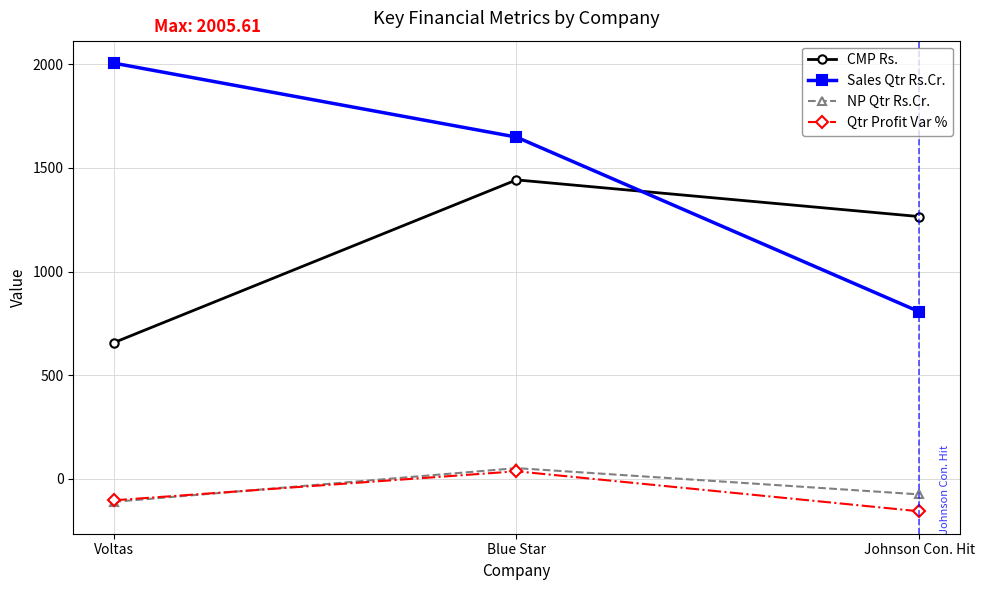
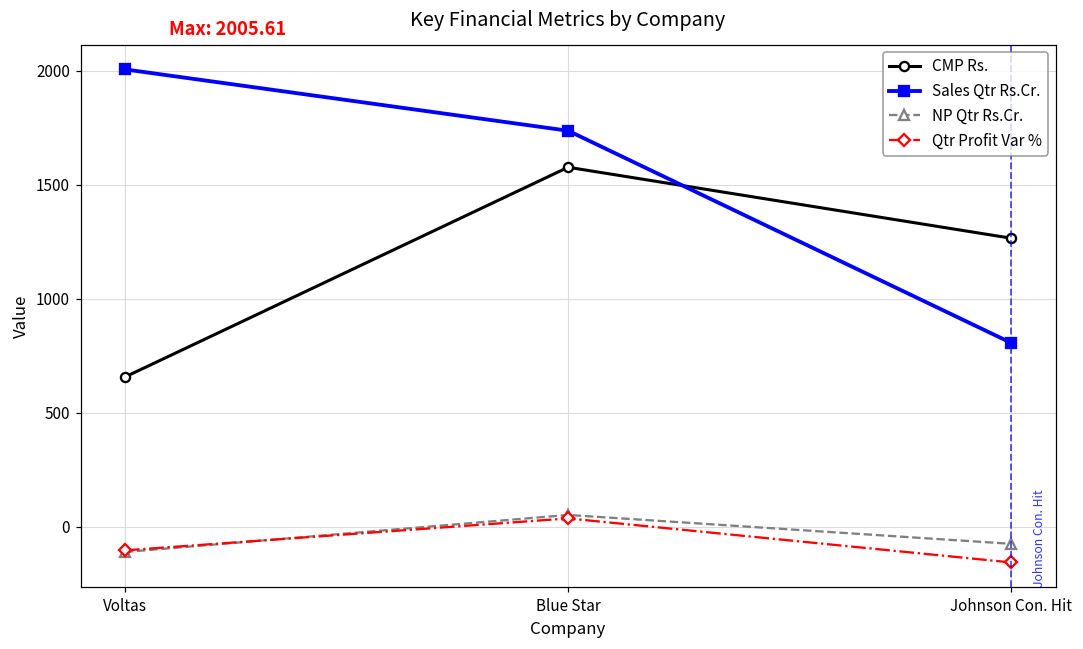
CMP Rs., Blue Star: 1440 -> 1580
Sales Qtr Rs.Cr., Blue Star: 1650 -> 1740
